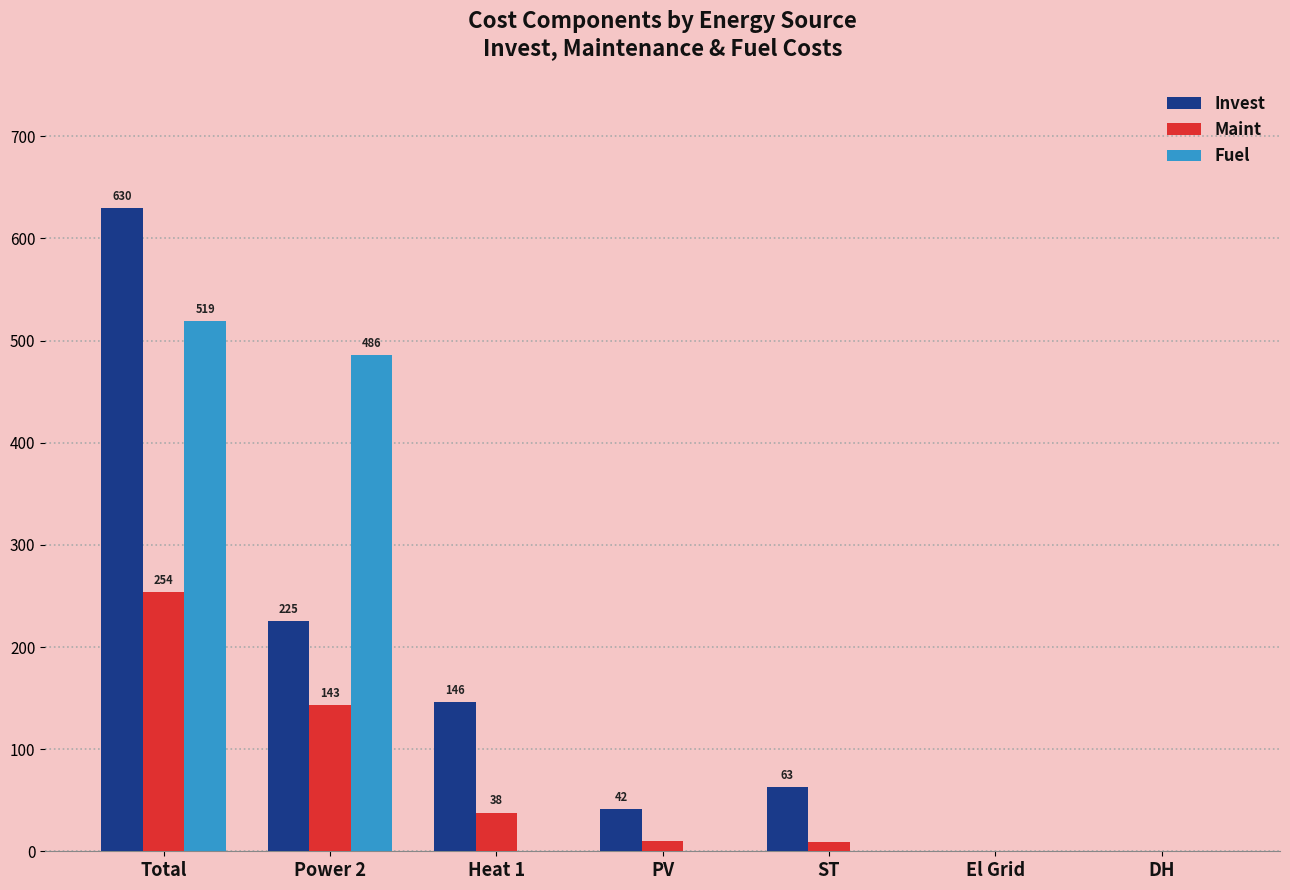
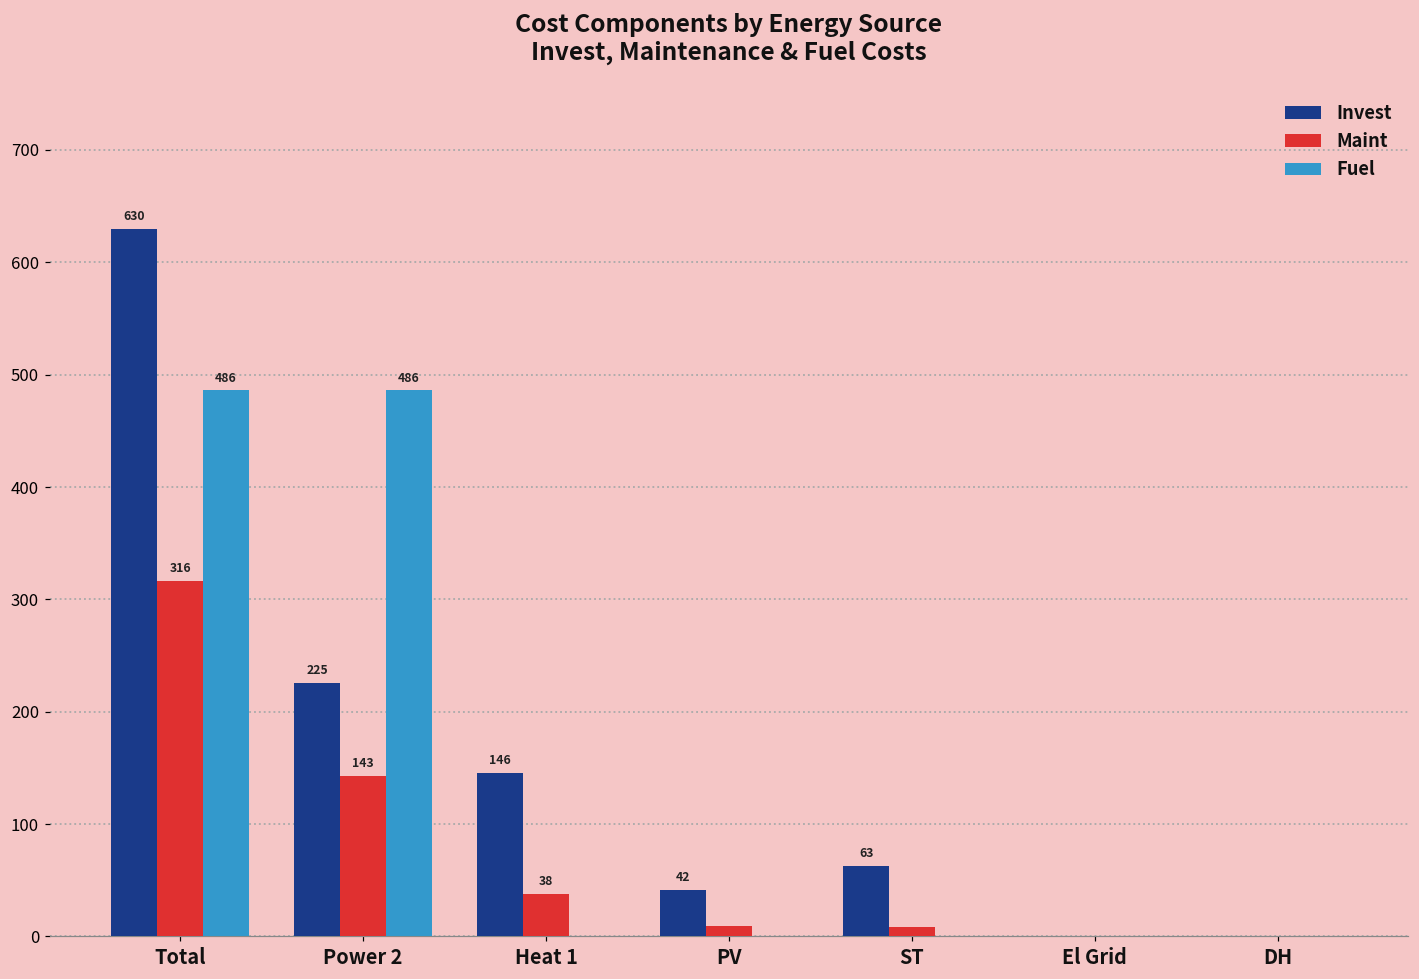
Maint, Total: 254 -> 316
Fuel, Total: 519 -> 486
